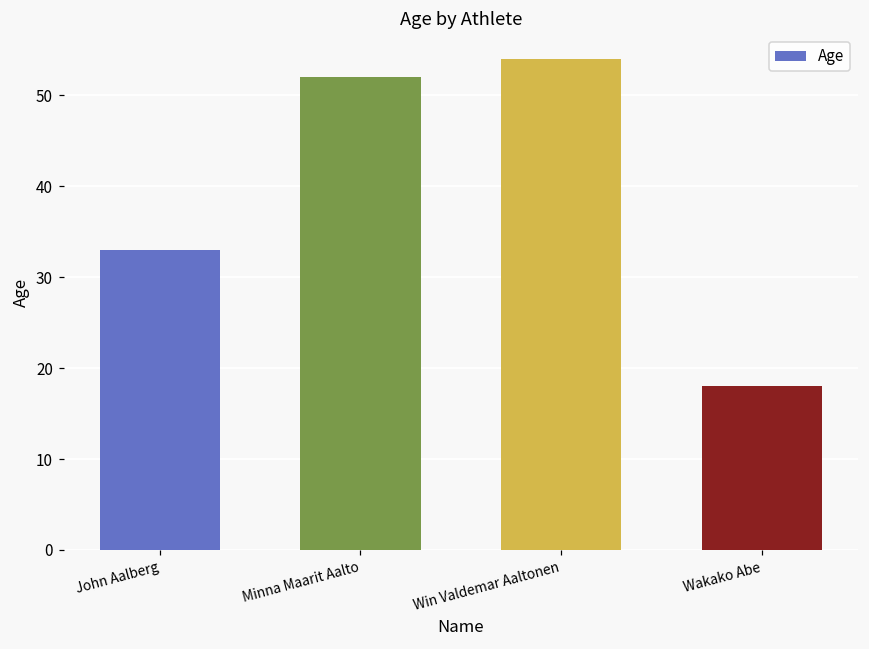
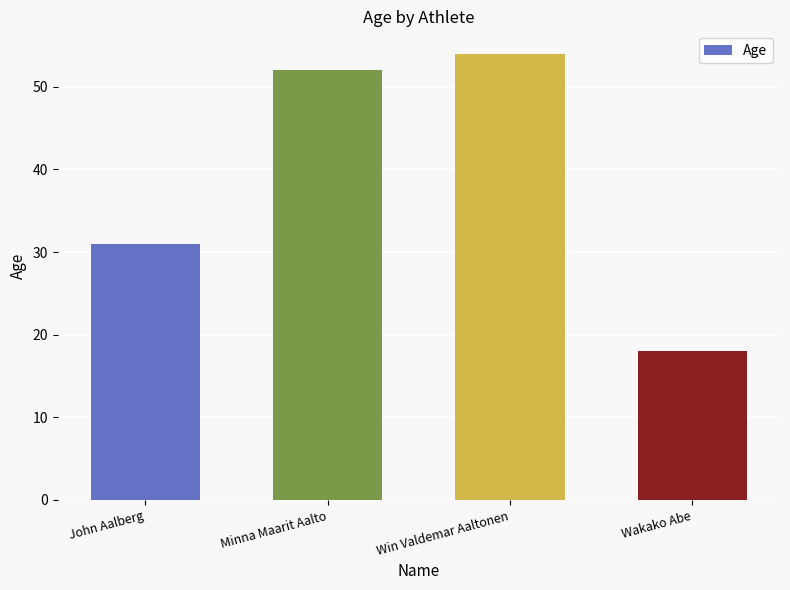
John Aalberg: 33 -> 31
